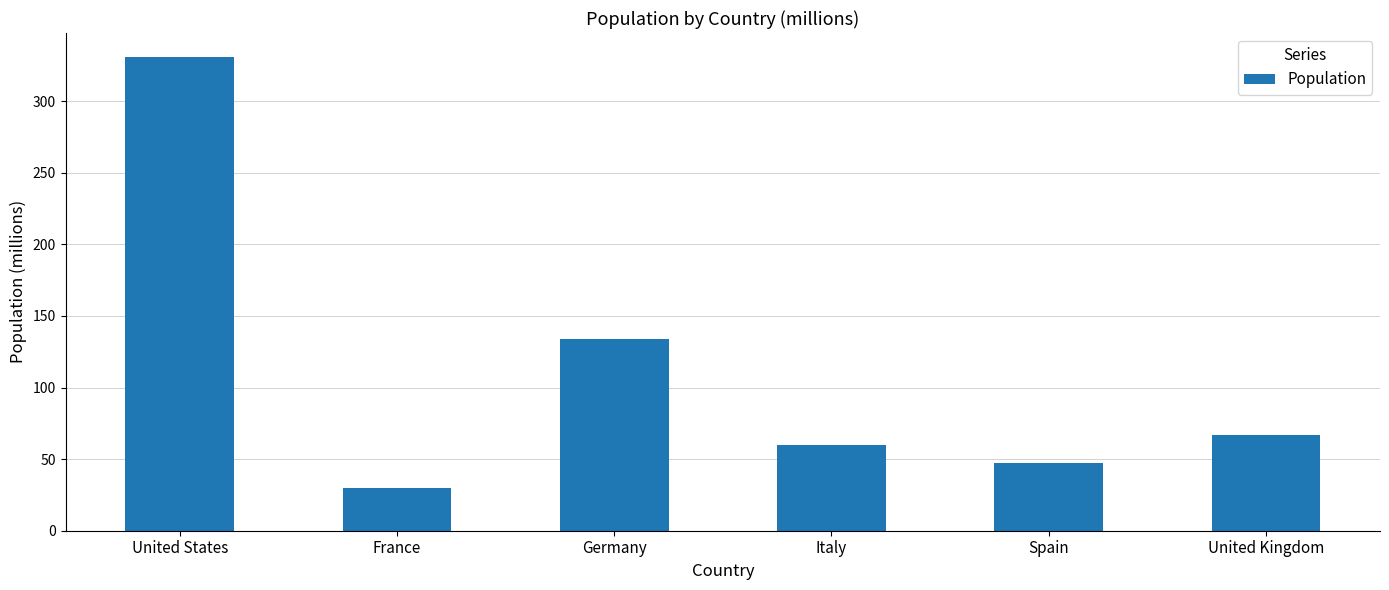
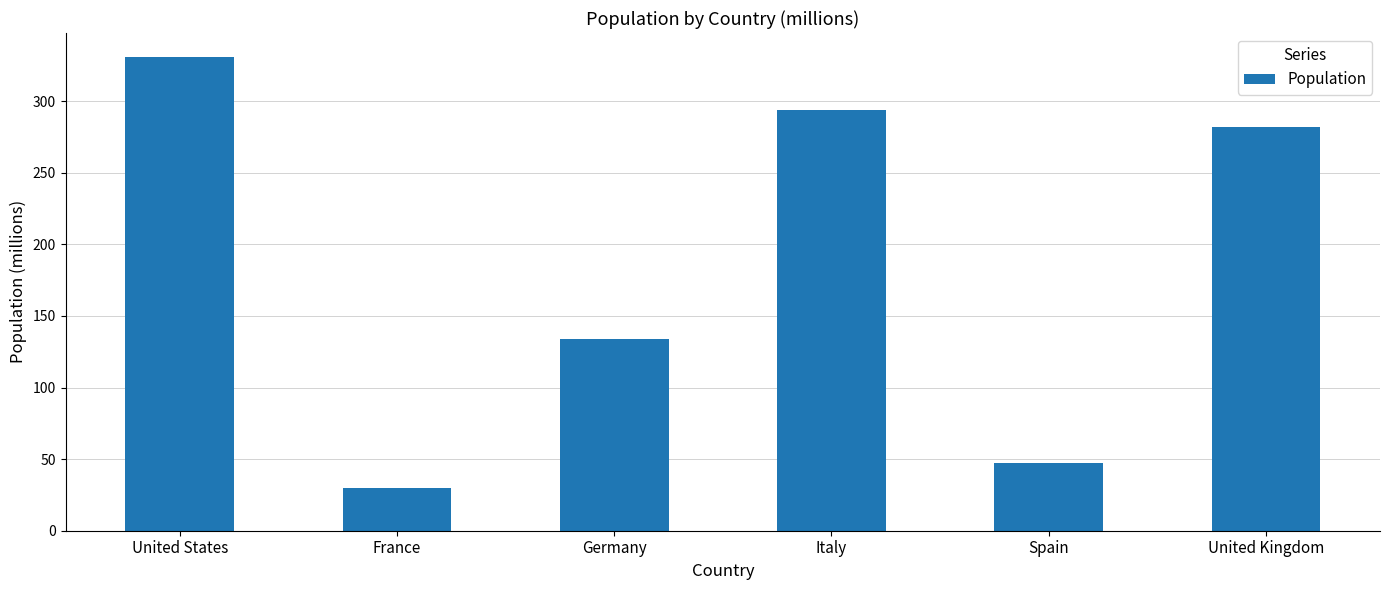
Italy: 60 -> 294
United Kingdom: 67 -> 282
